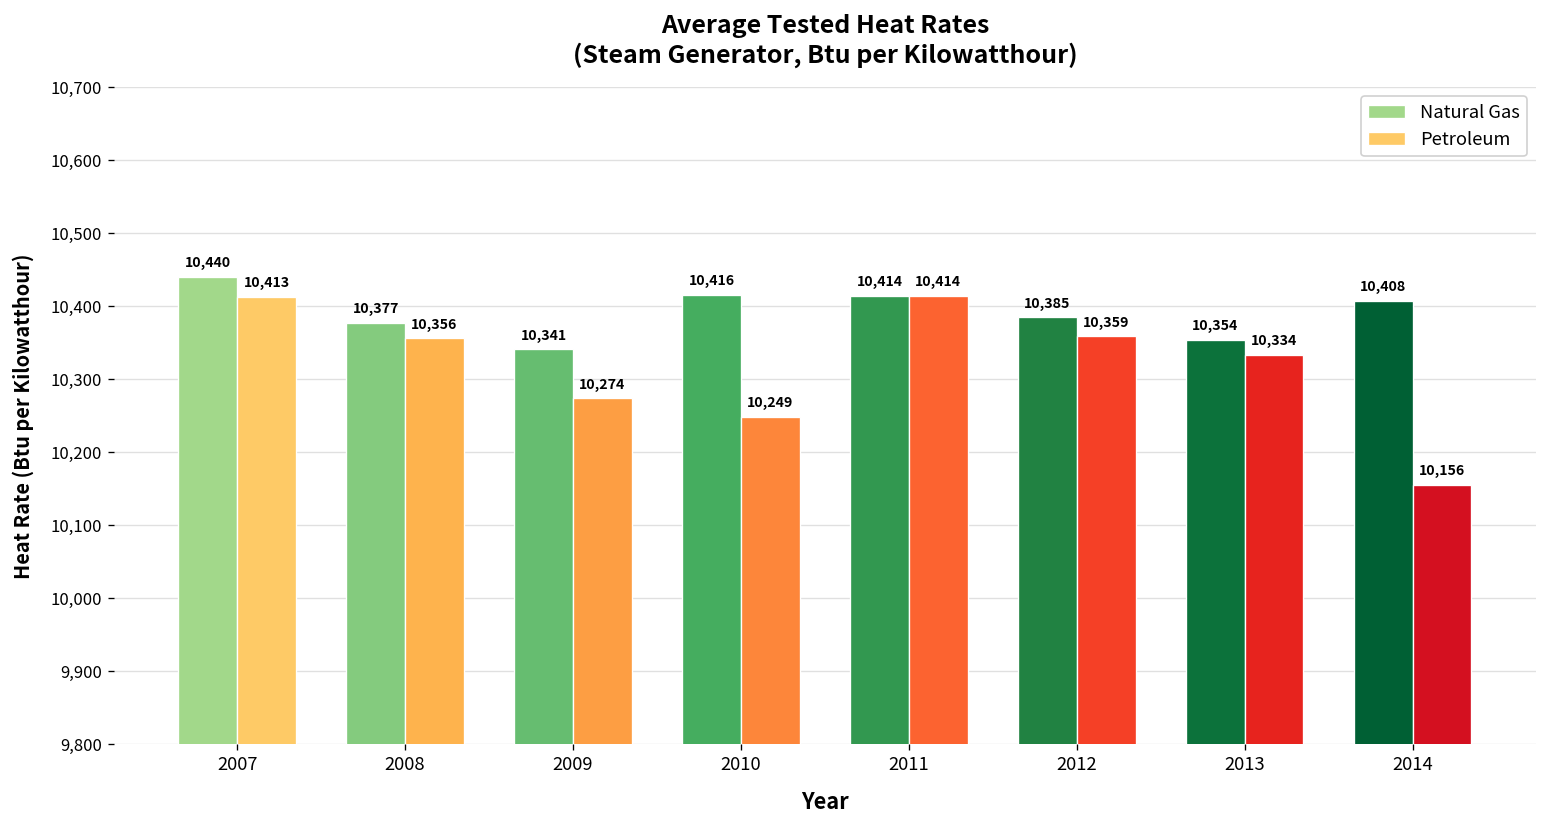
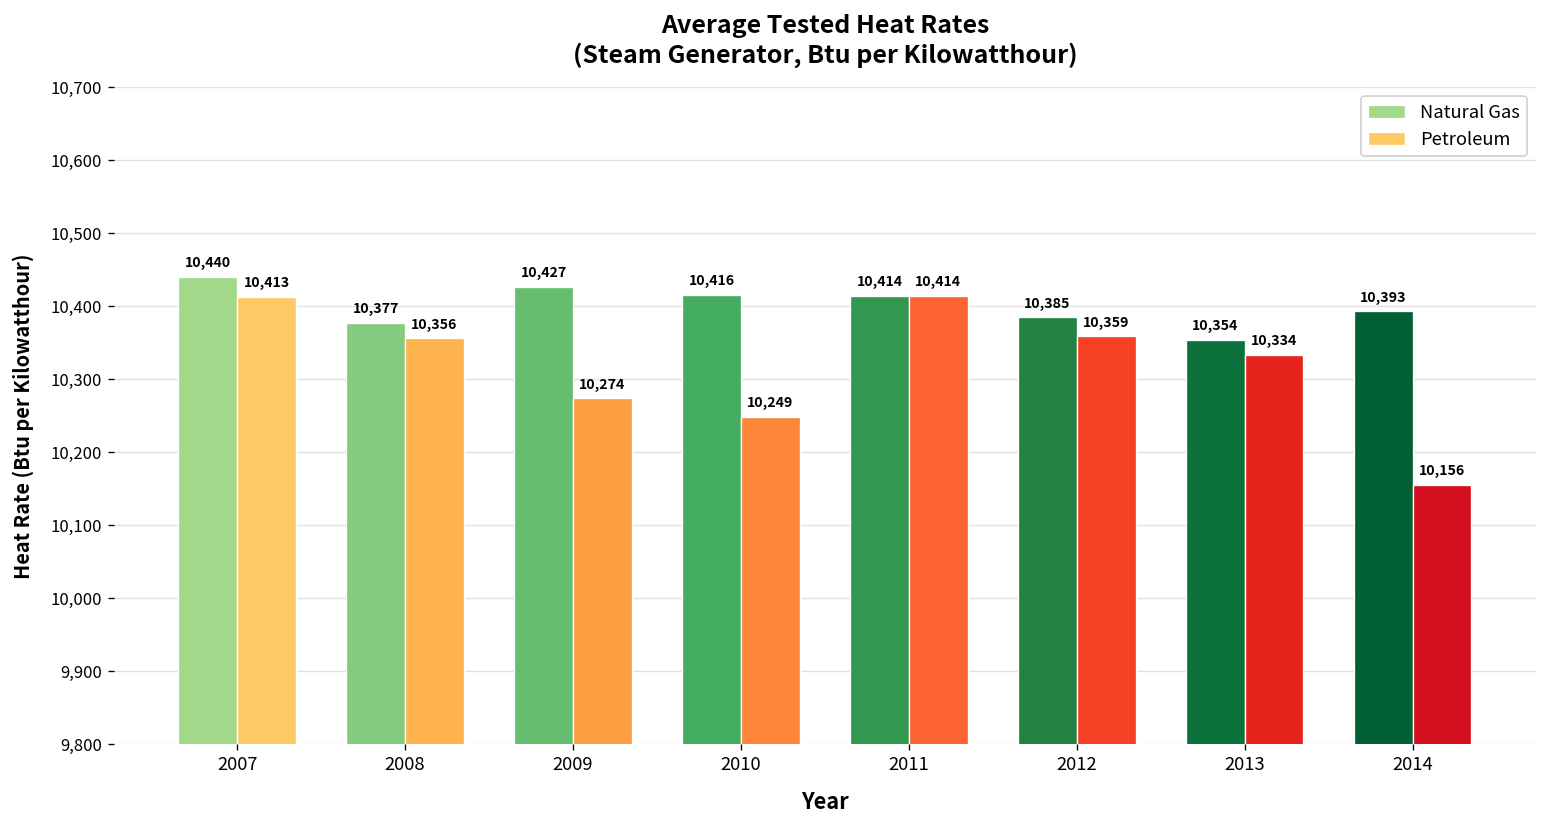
Natural Gas, 2009: 10,341 -> 10,427
Natural Gas, 2014: 10,408 -> 10,393
